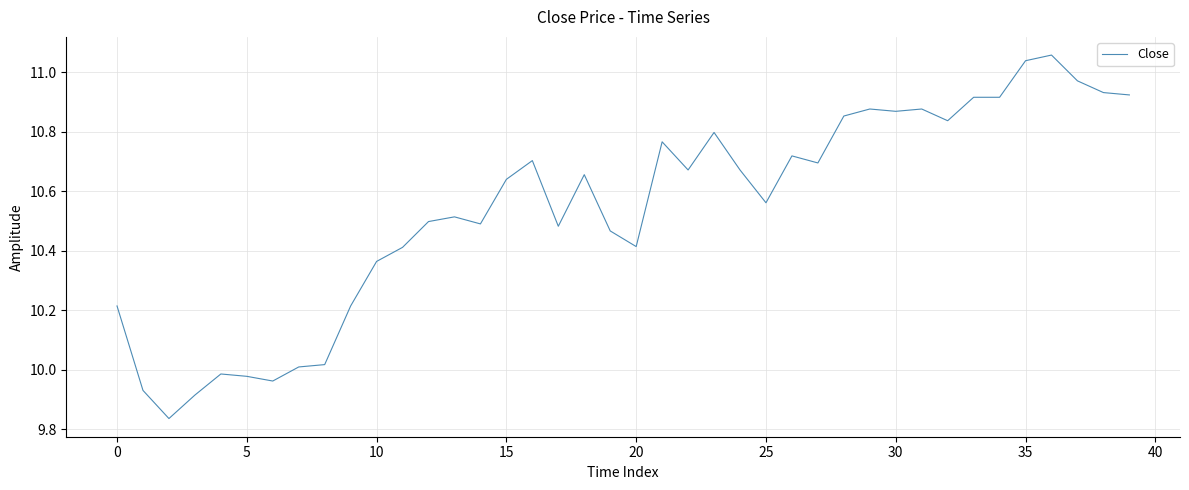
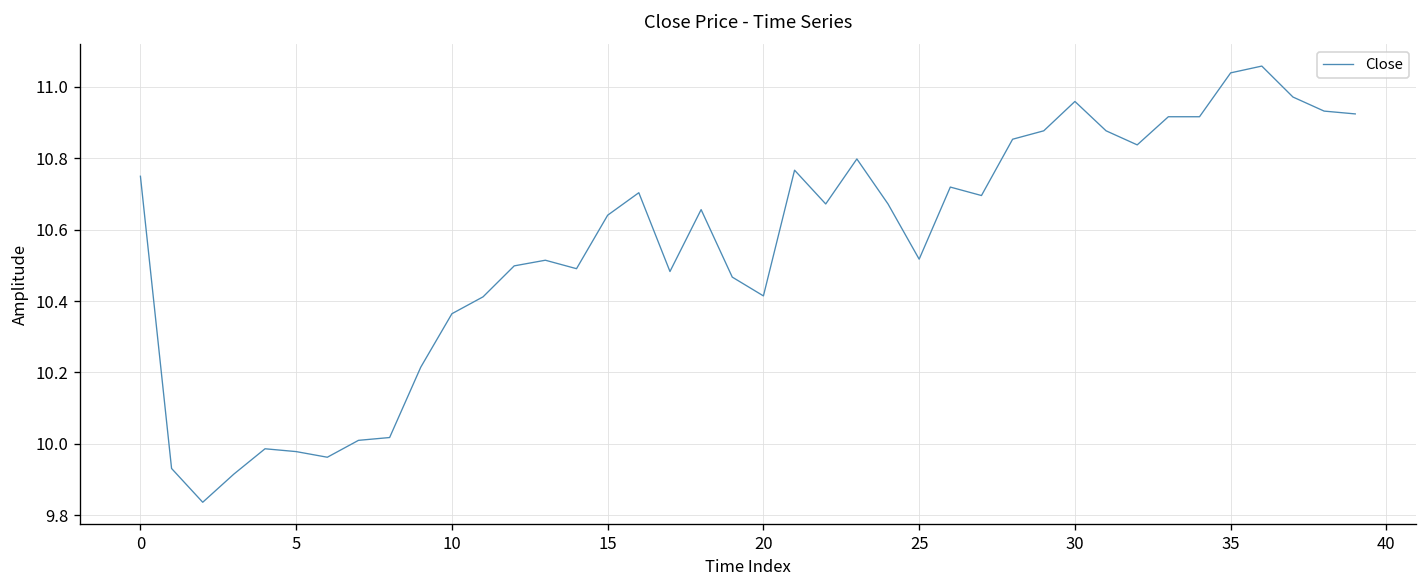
0: 10.21 -> 10.75
25: 10.56 -> 10.52
30: 10.87 -> 10.96
